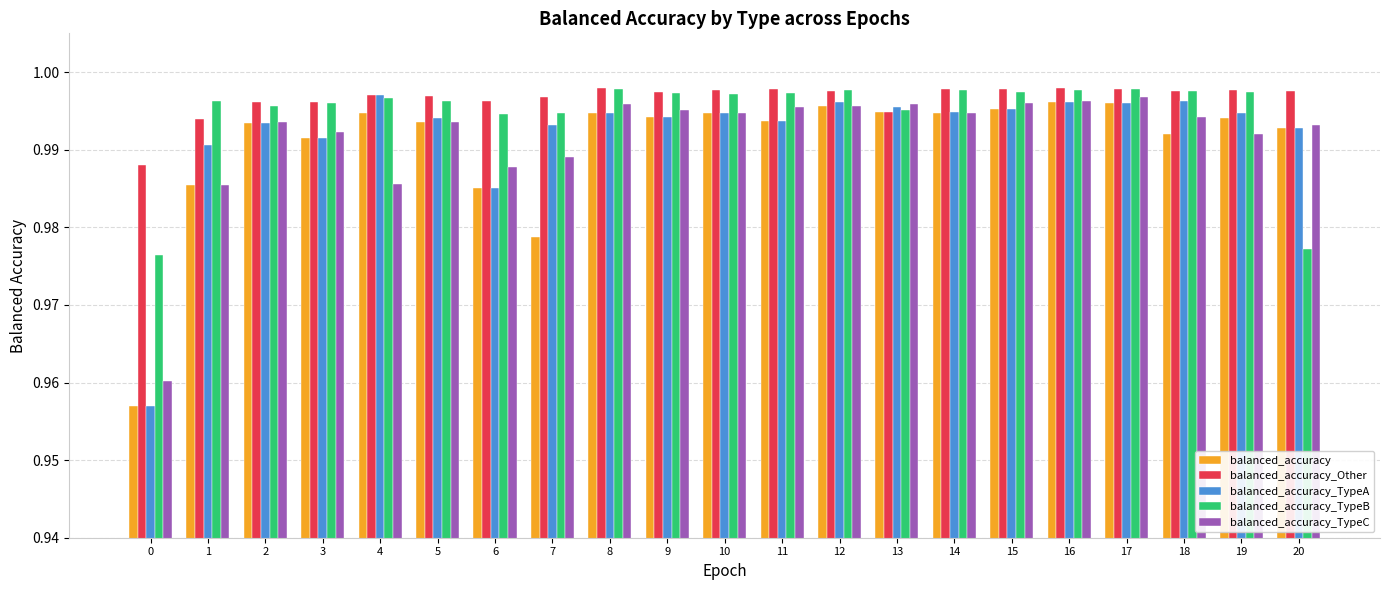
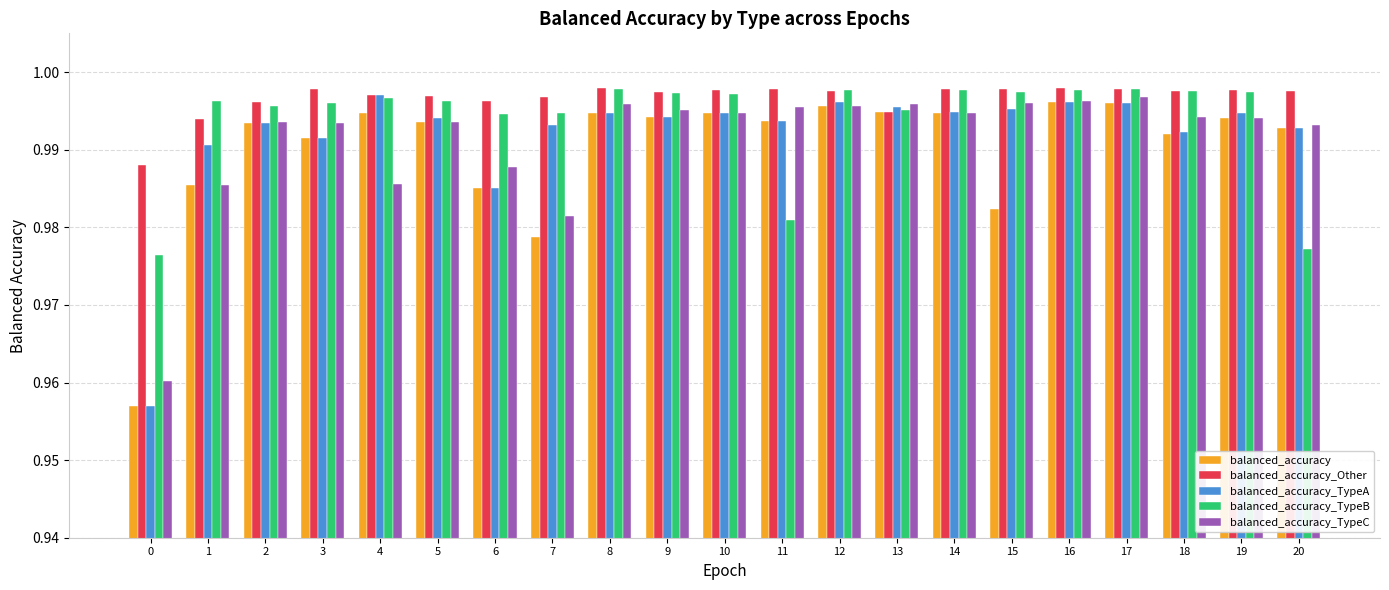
balanced_accuracy_Other, 3: 0.996 -> 0.998
balanced_accuracy_TypeC, 3: 0.992 -> 0.993
balanced_accuracy_TypeC, 7: 0.989 -> 0.981
balanced_accuracy_TypeB, 11: 0.997 -> 0.981
balanced_accuracy, 15: 0.995 -> 0.982
balanced_accuracy_TypeA, 18: 0.996 -> 0.992
balanced_accuracy_TypeC, 19: 0.992 -> 0.994
